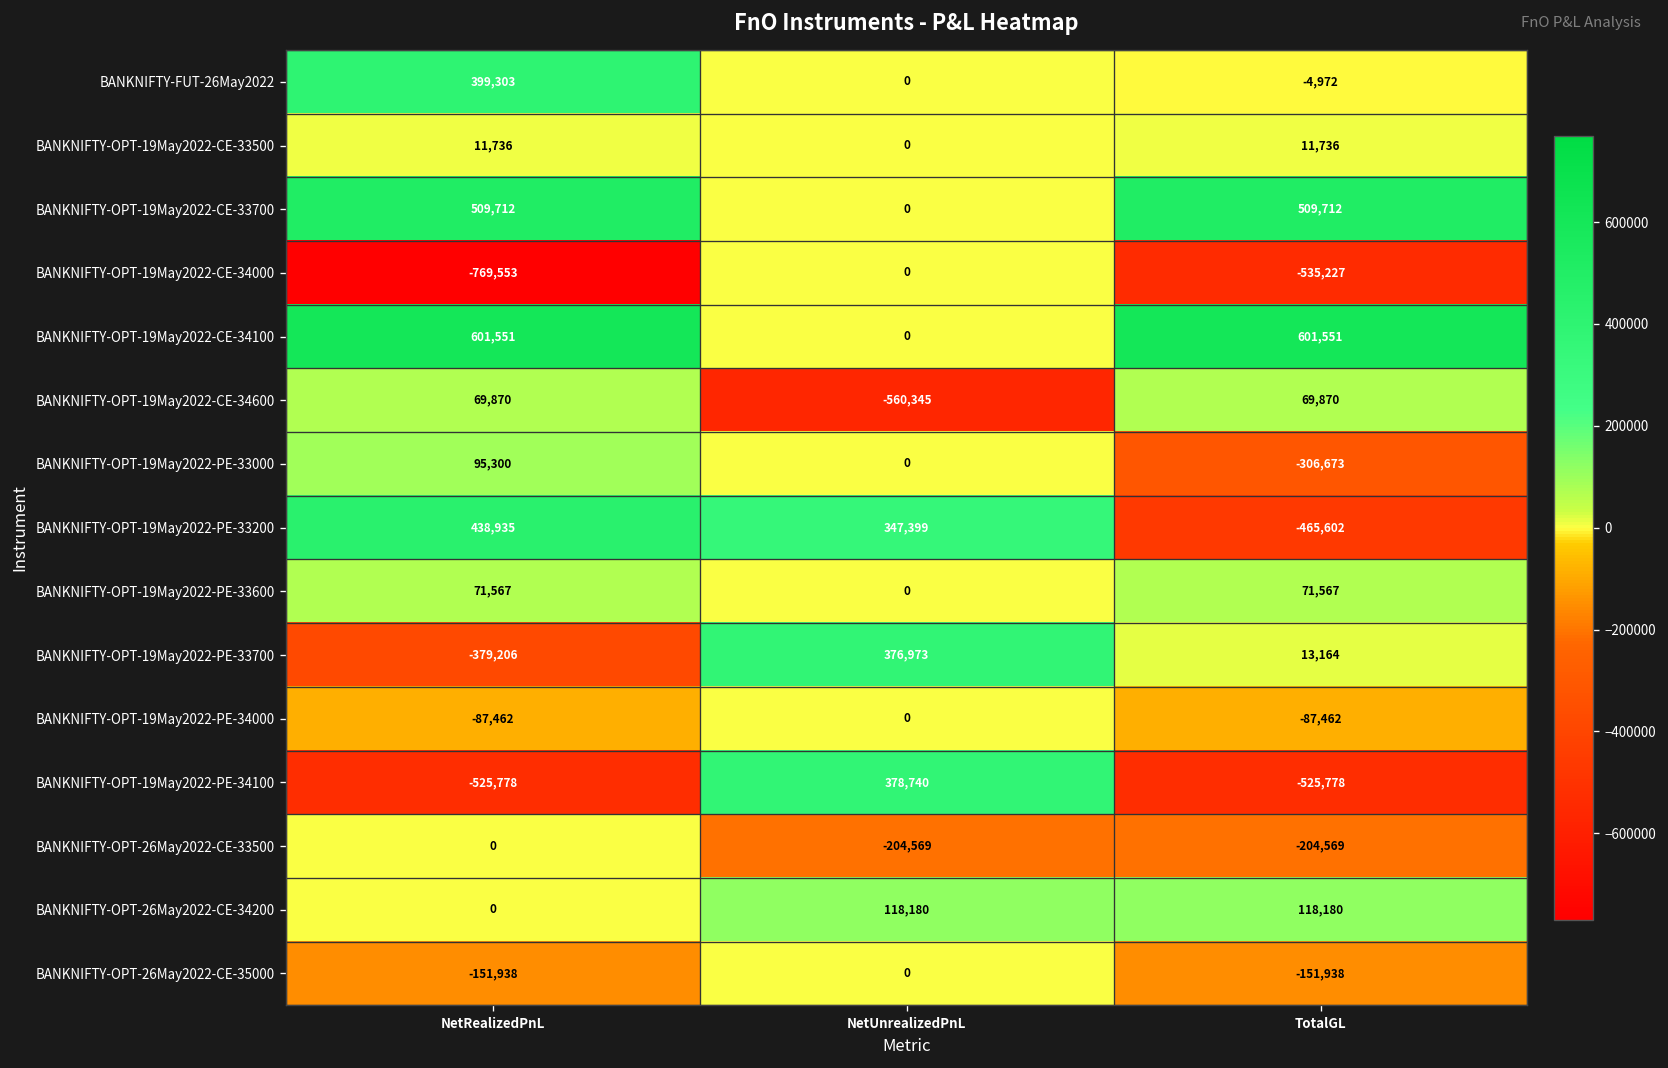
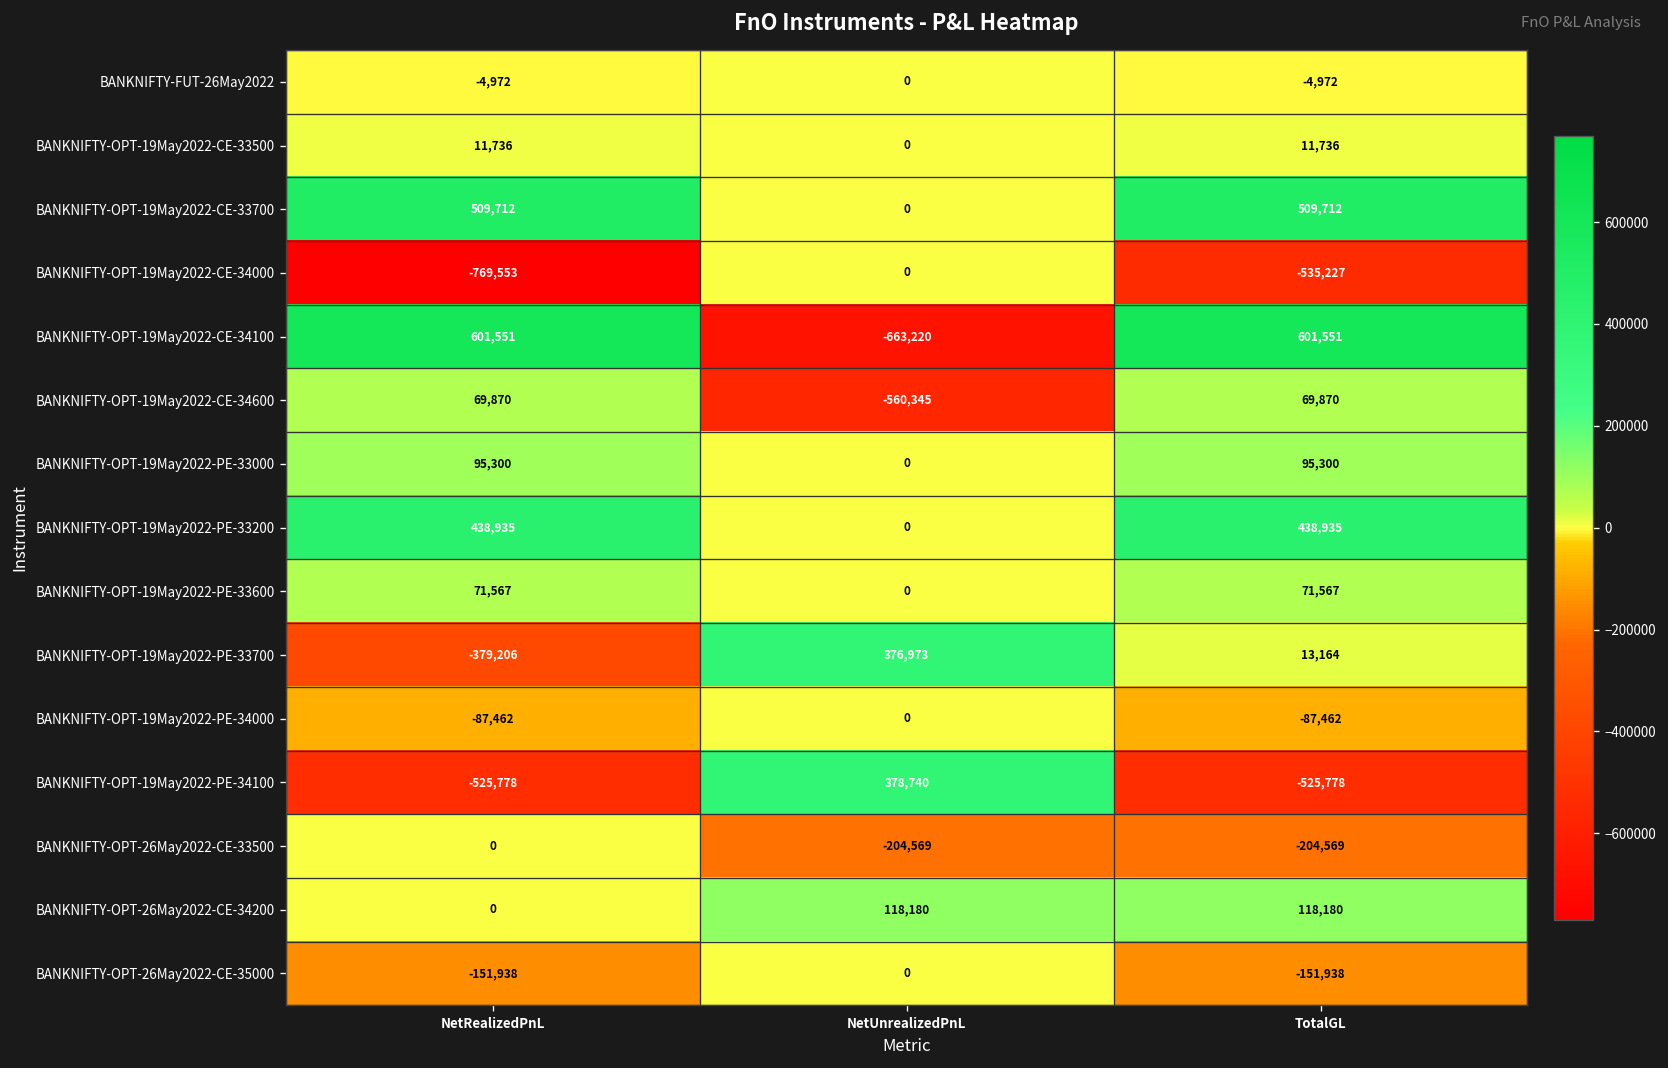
BANKNIFTY-FUT-26May2022, NetRealizedPnL: 399,303 -> -4,972
BANKNIFTY-OPT-19May2022-CE-34100, NetUnrealizedPnL: 0 -> -663,220
BANKNIFTY-OPT-19May2022-PE-33000, TotalGL: -306,673 -> 95,300
BANKNIFTY-OPT-19May2022-PE-33200, NetUnrealizedPnL: 347,399 -> 0
BANKNIFTY-OPT-19May2022-PE-33200, TotalGL: -465,602 -> 438,935
